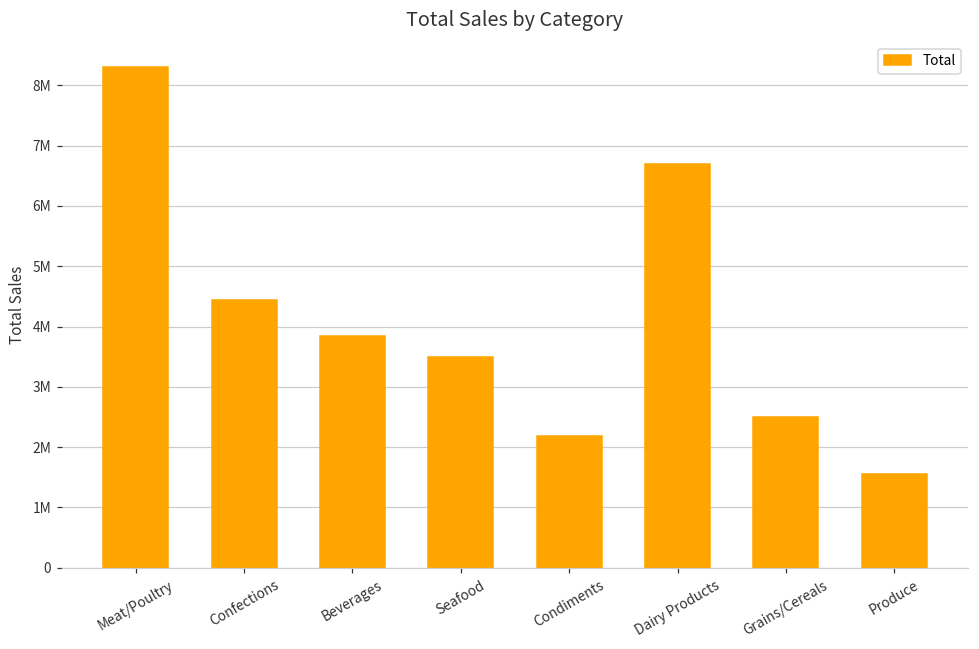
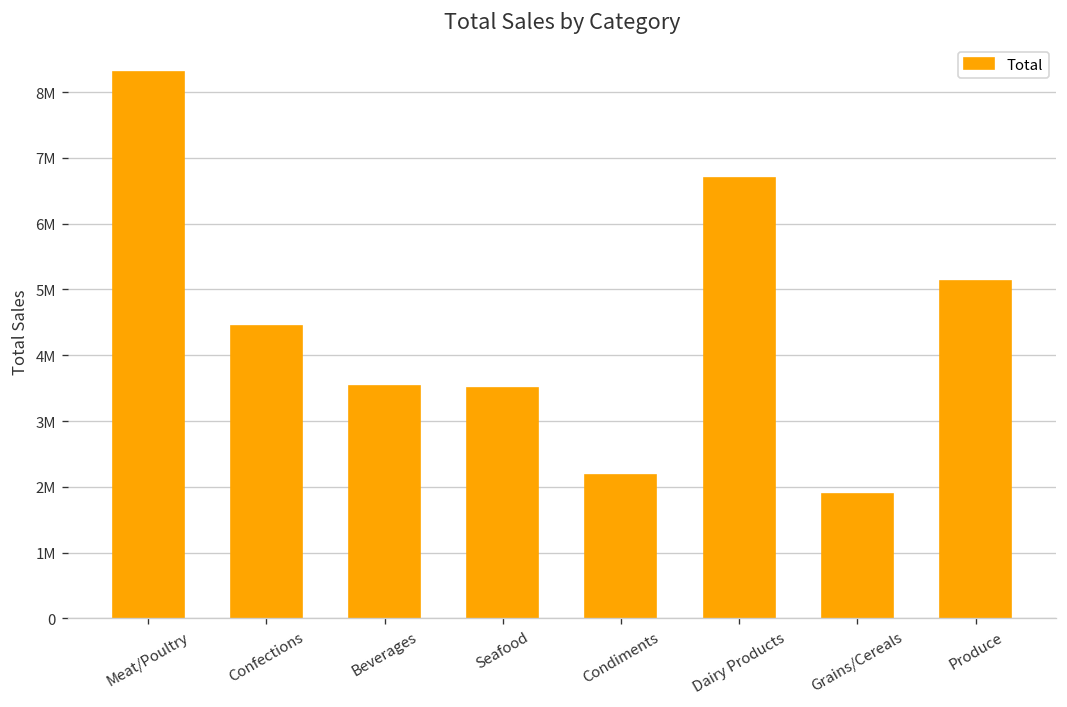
Beverages: 3800000 -> 3500000
Grains/Cereals: 2500000 -> 1900000
Produce: 1600000 -> 5100000
